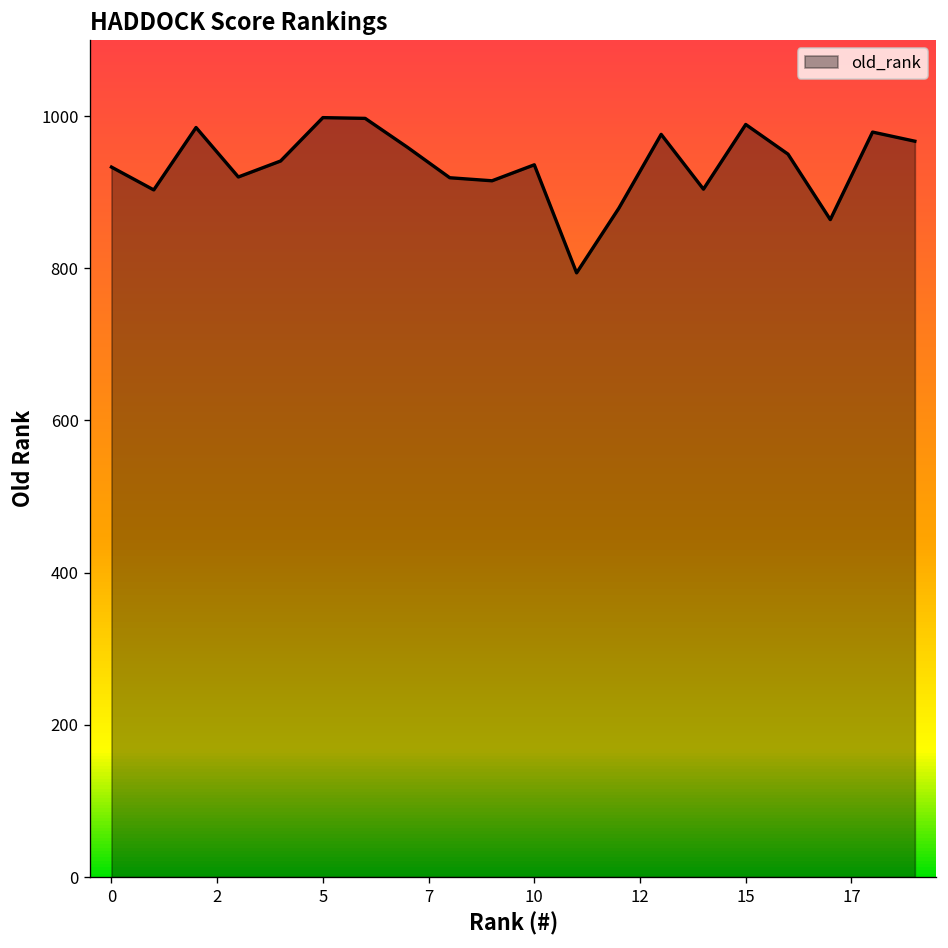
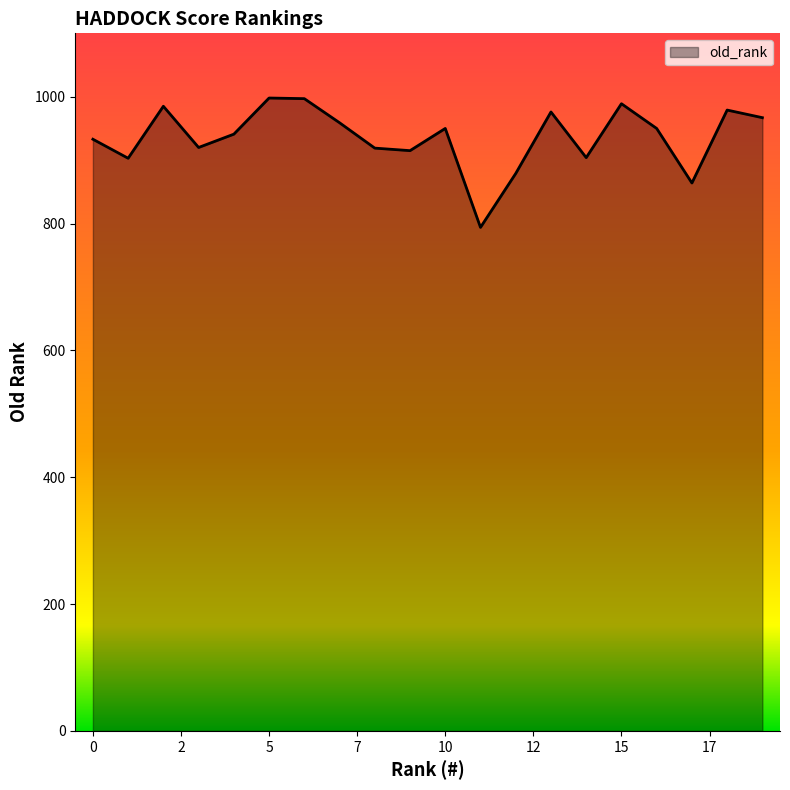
10: 940 -> 950
